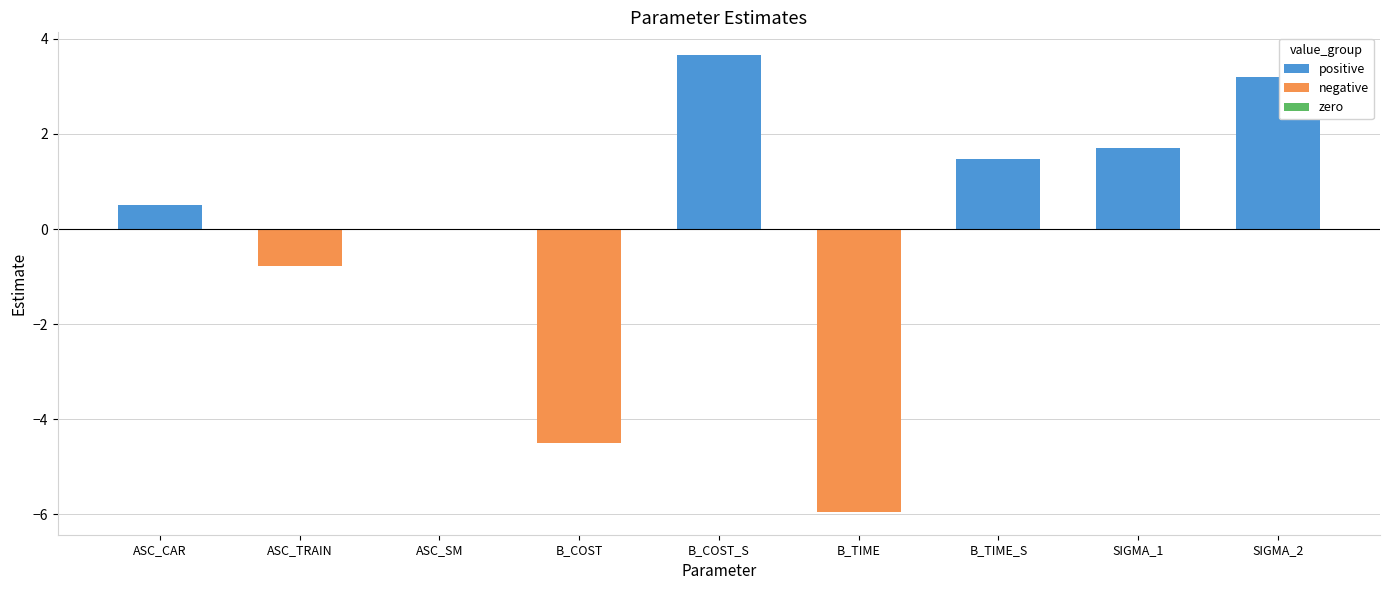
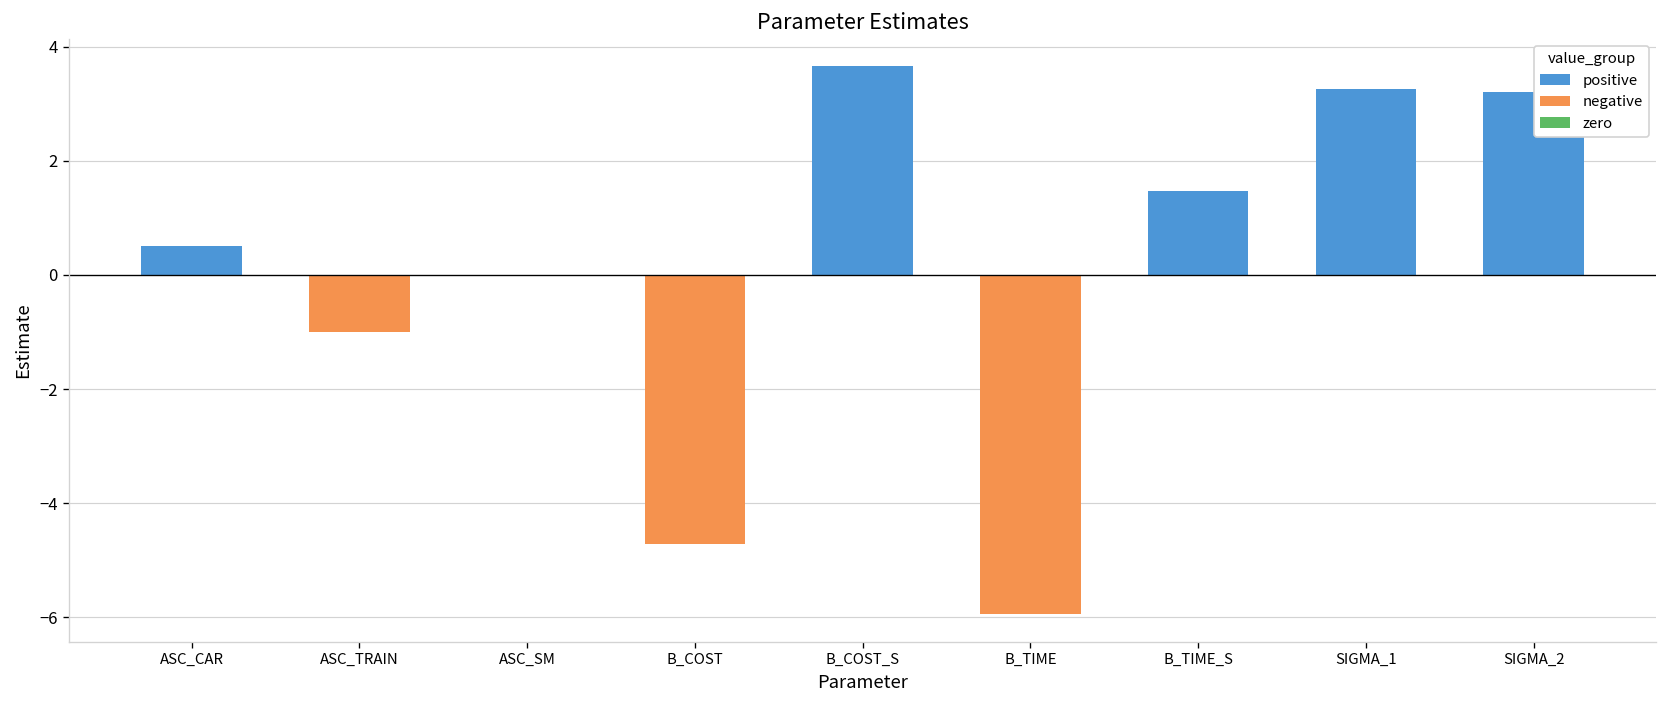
negative, ASC_TRAIN: -0.8 -> -1.0
negative, B_COST: -4.5 -> -4.7
positive, SIGMA_1: 1.7 -> 3.3
